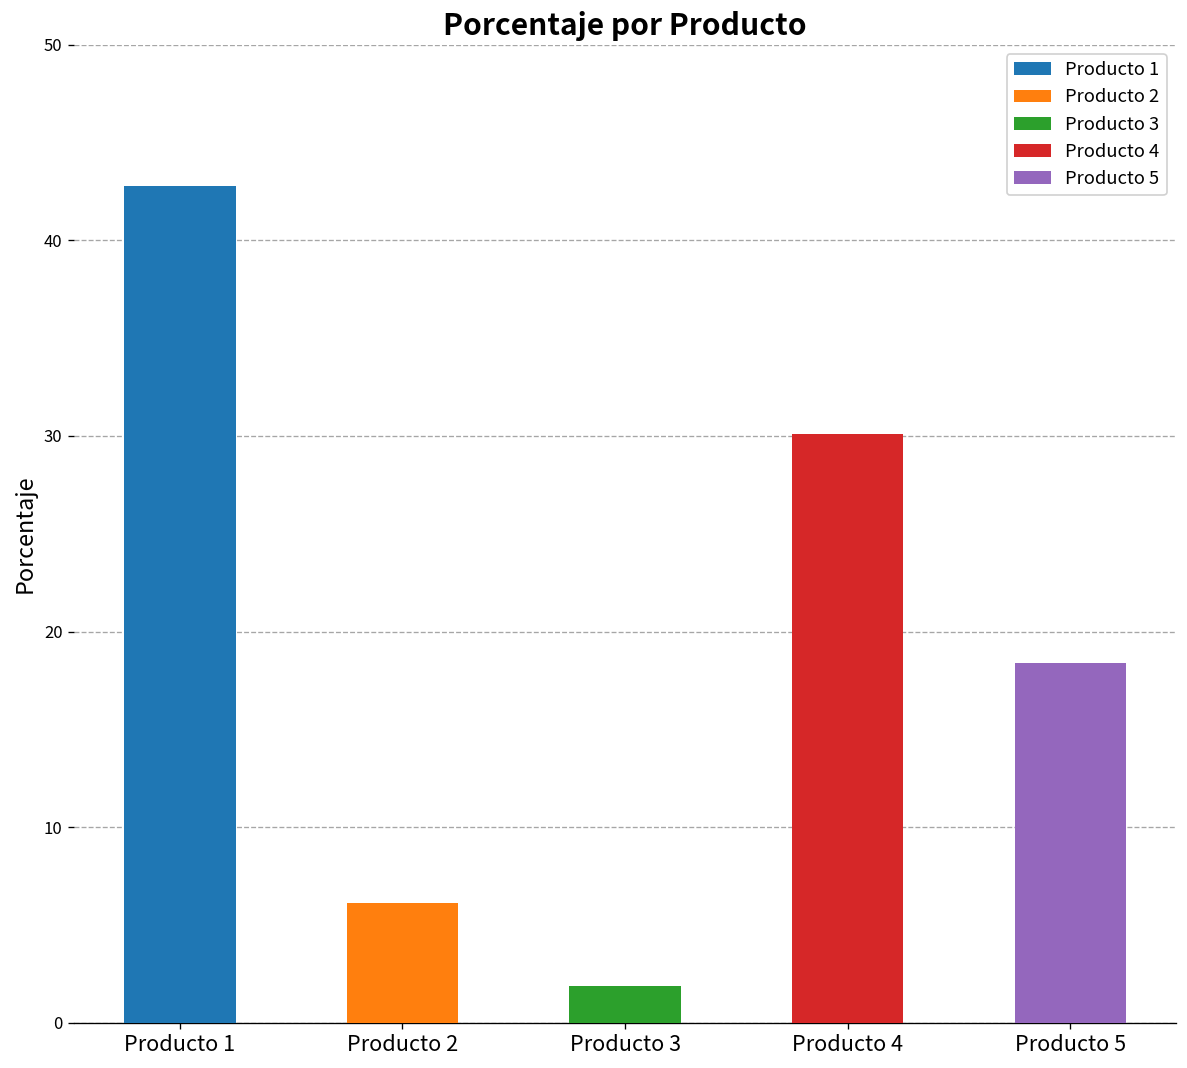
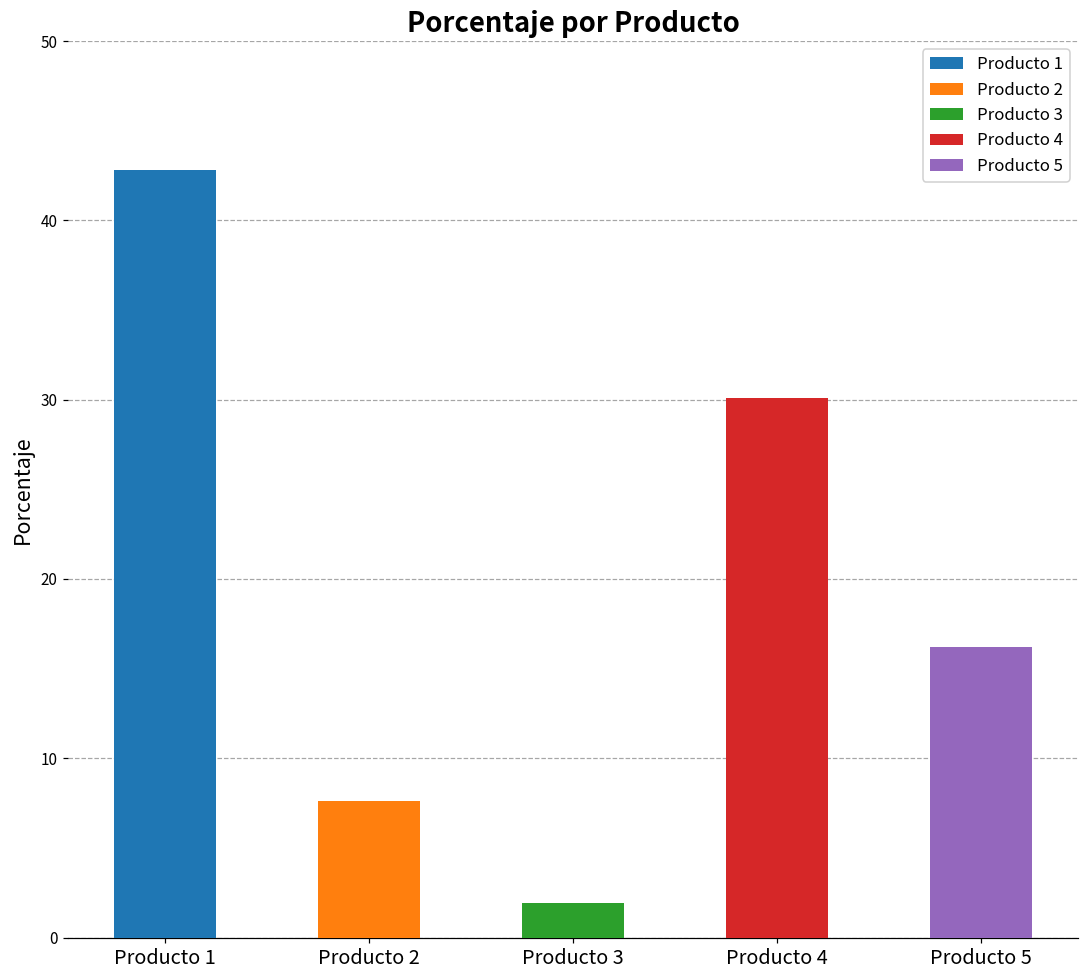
Producto 2: 6.1 -> 7.6
Producto 5: 18.4 -> 16.2
